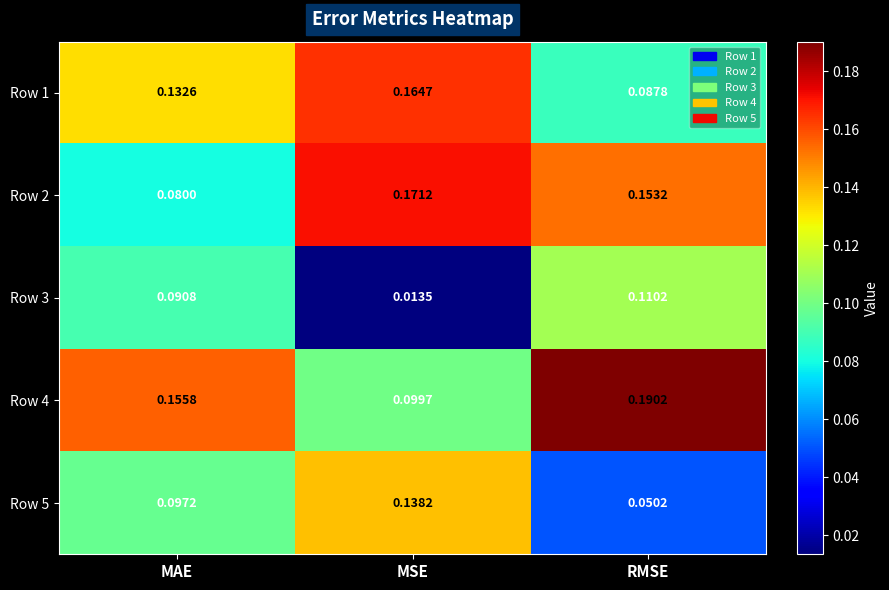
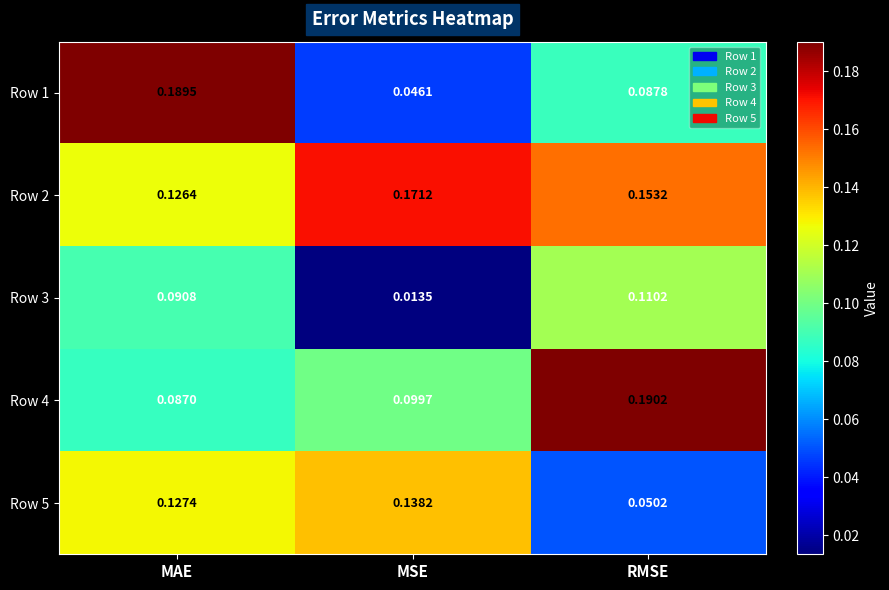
Row 1, MAE: 0.1326 -> 0.1895
Row 1, MSE: 0.1647 -> 0.0461
Row 2, MAE: 0.0800 -> 0.1264
Row 4, MAE: 0.1558 -> 0.0870
Row 5, MAE: 0.0972 -> 0.1274
